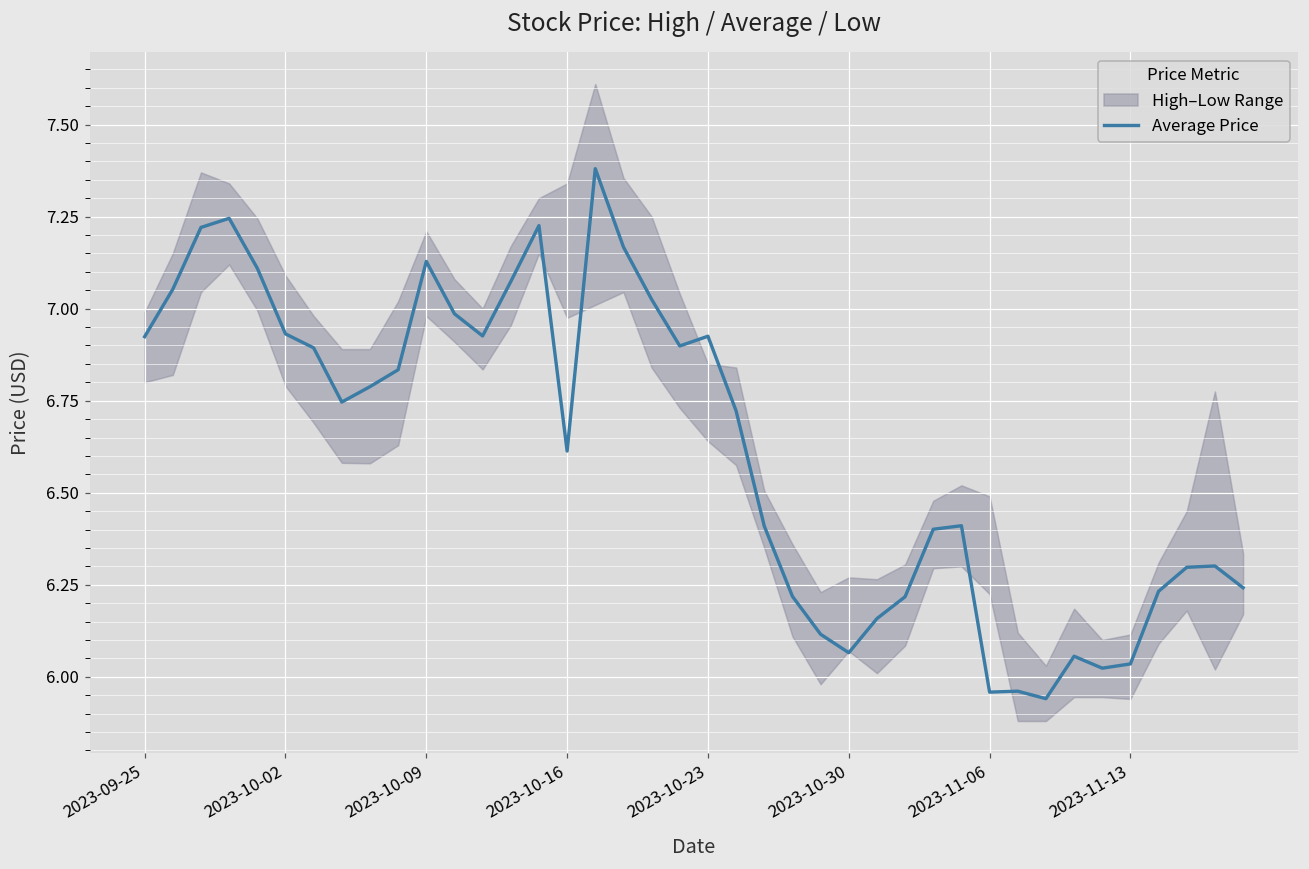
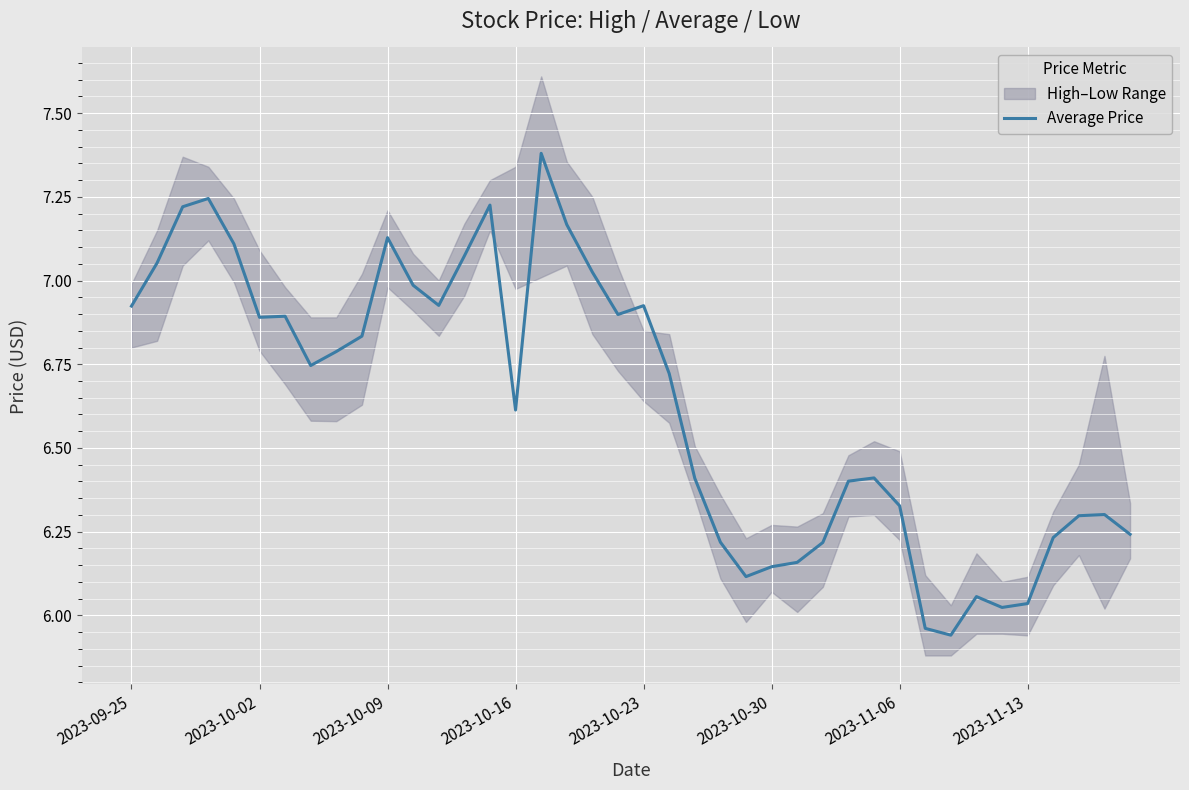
Average Price, 2023-10-02: 6.93 -> 6.89
Average Price, 2023-10-30: 6.07 -> 6.15
Average Price, 2023-11-06: 5.96 -> 6.33
